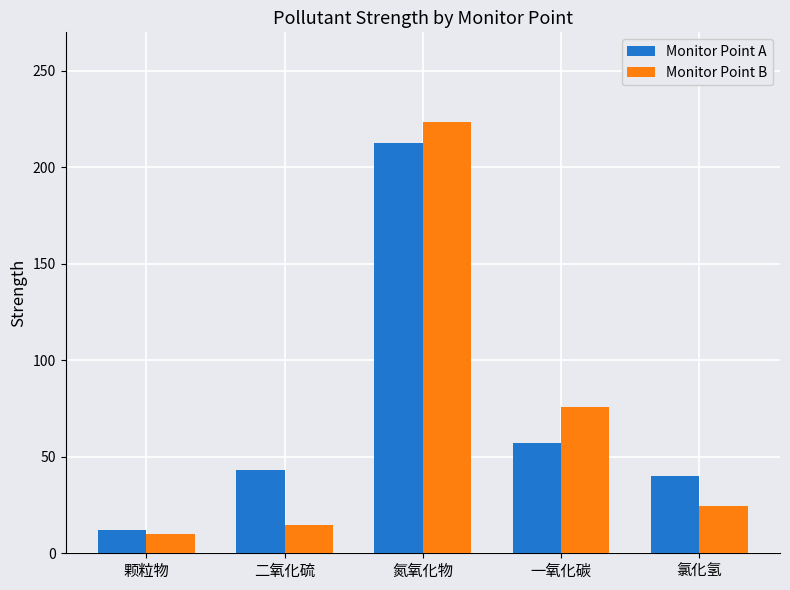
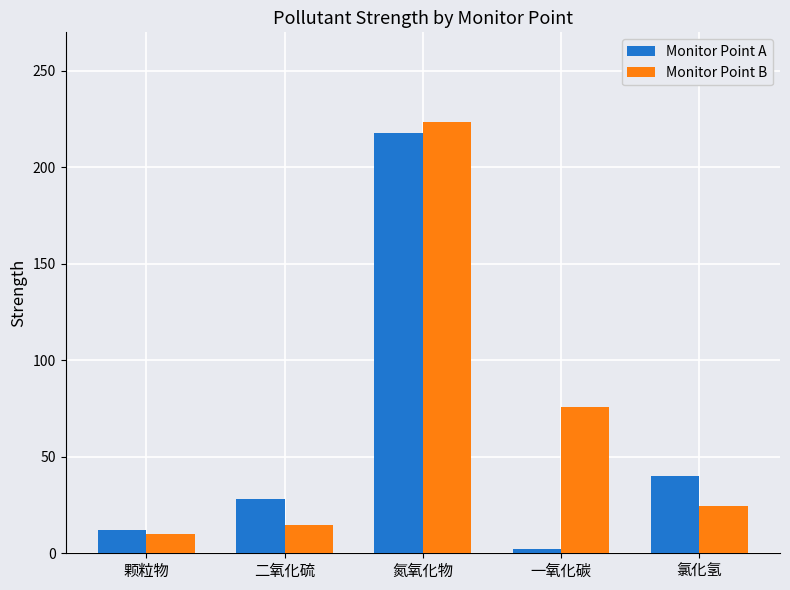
Monitor Point A, 二氧化硫: 43 -> 28
Monitor Point A, 氮氧化物: 213 -> 218
Monitor Point A, 一氧化碳: 57 -> 2
